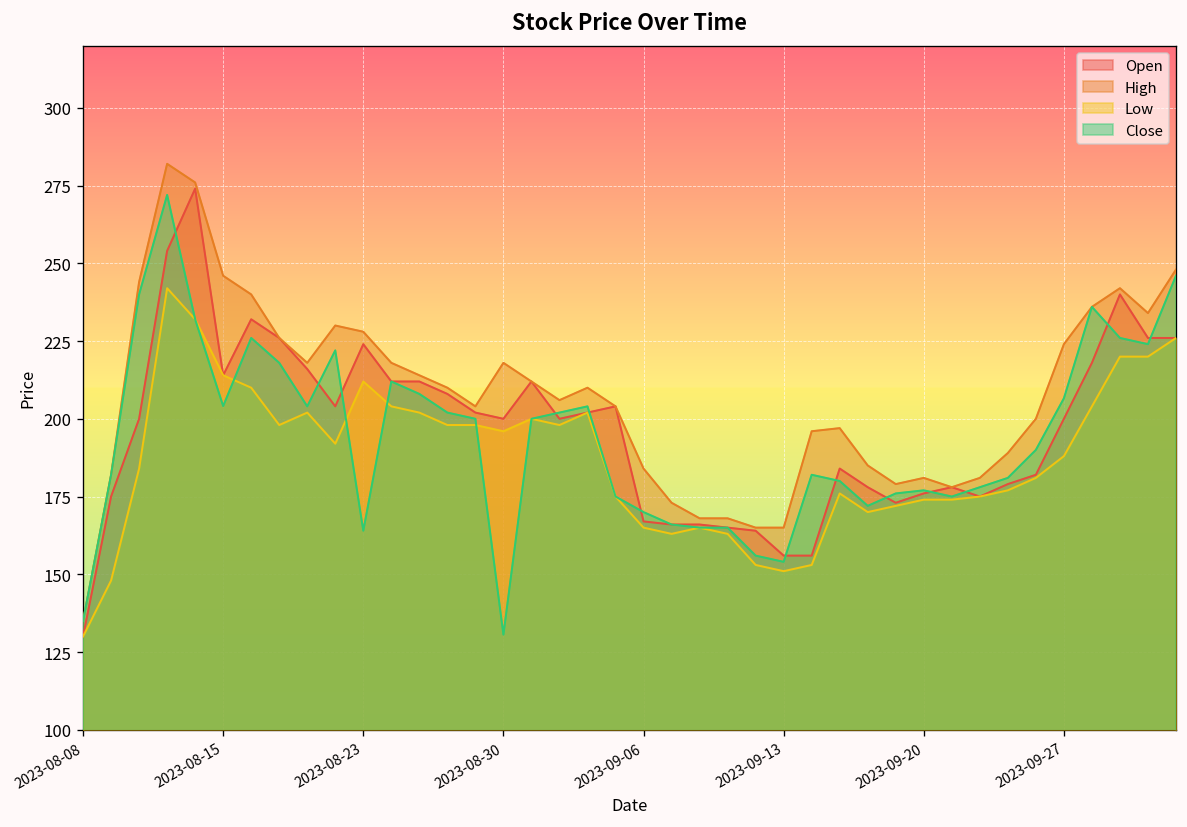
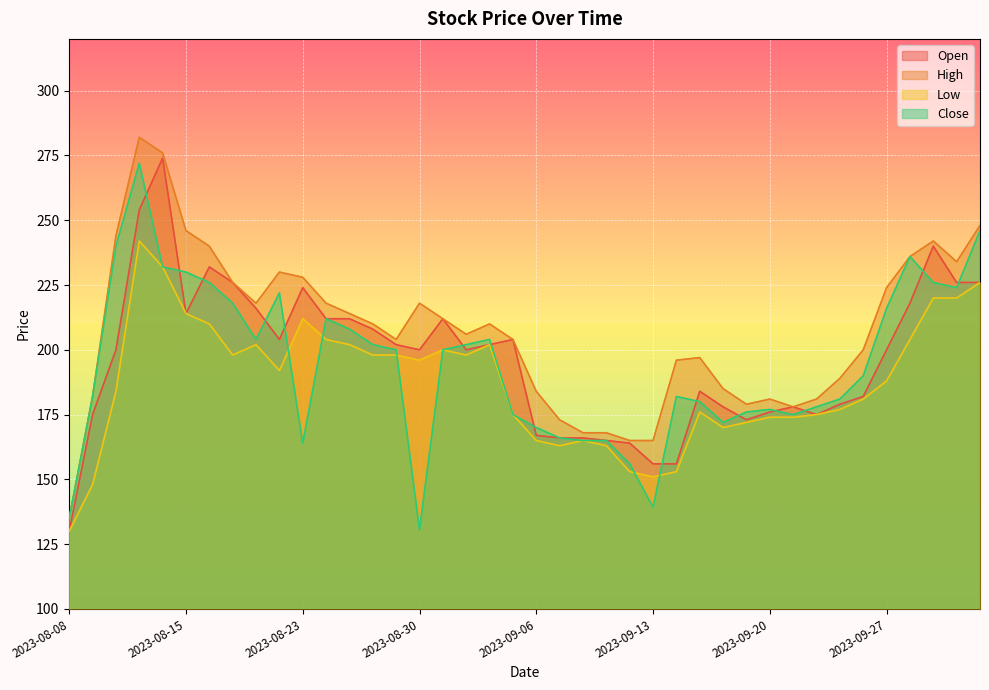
Close, 2023-08-15: 204 -> 230
Close, 2023-09-13: 154 -> 139
Close, 2023-09-27: 207 -> 216
